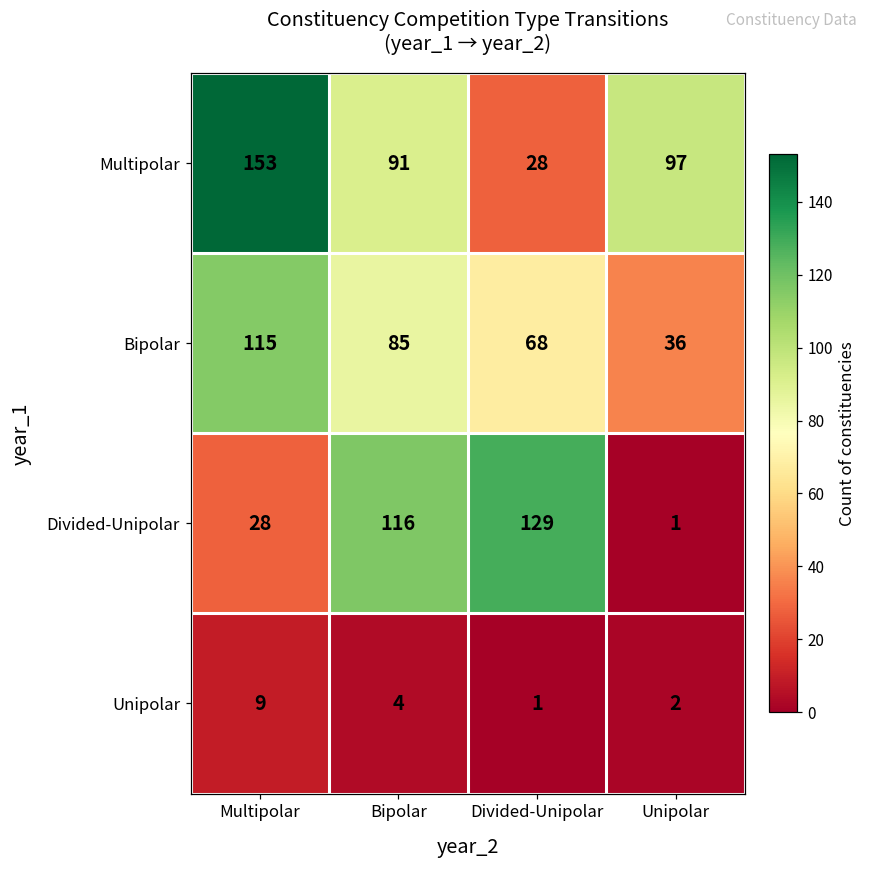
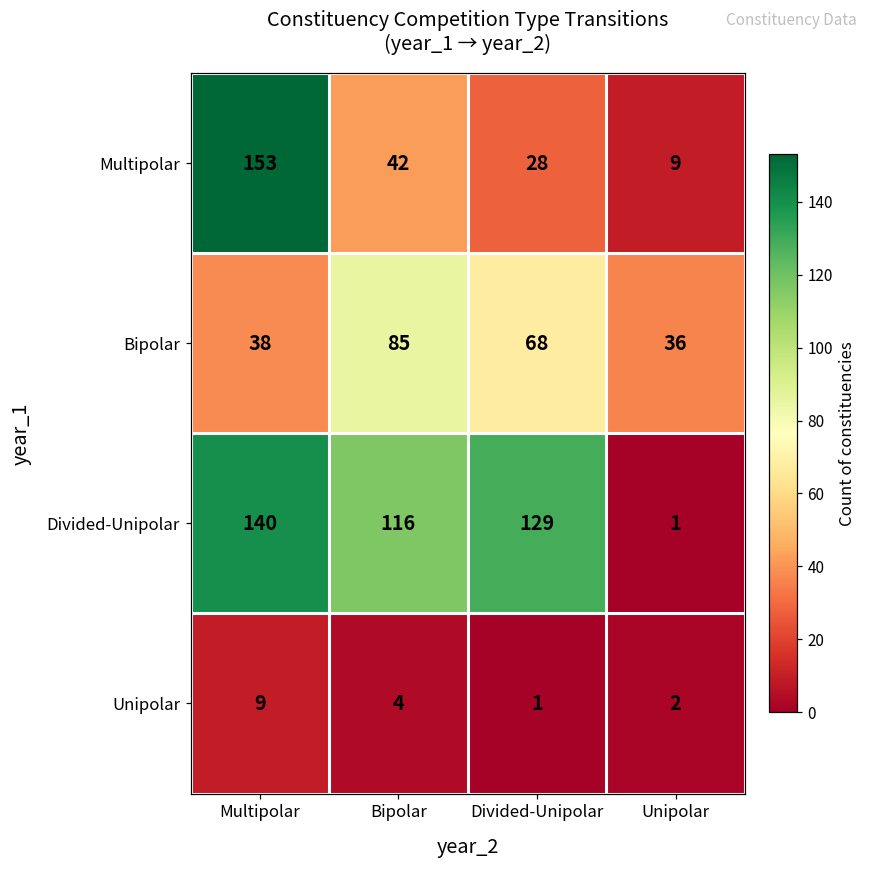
Multipolar, Bipolar: 91 -> 42
Multipolar, Unipolar: 97 -> 9
Bipolar, Multipolar: 115 -> 38
Divided-Unipolar, Multipolar: 28 -> 140
